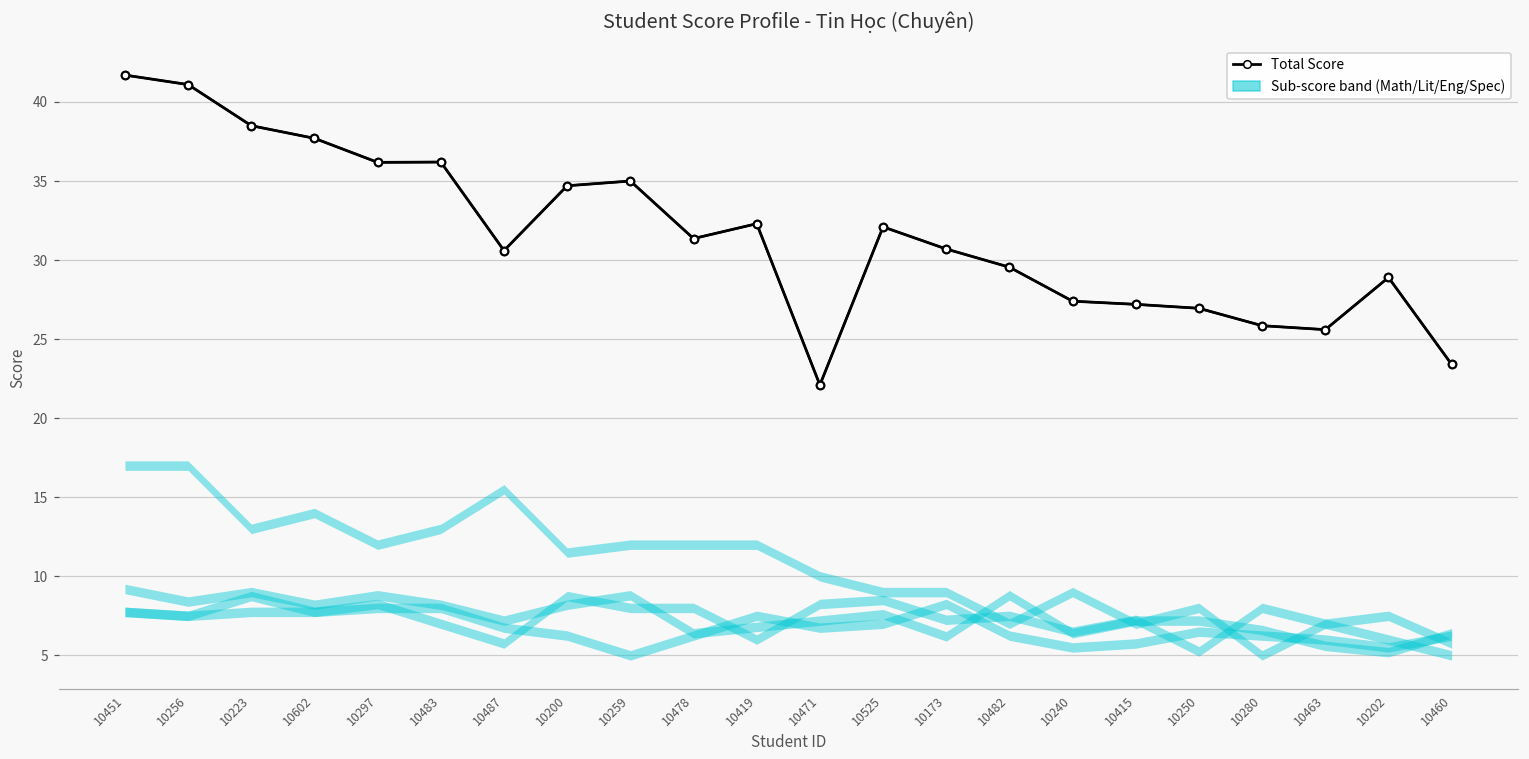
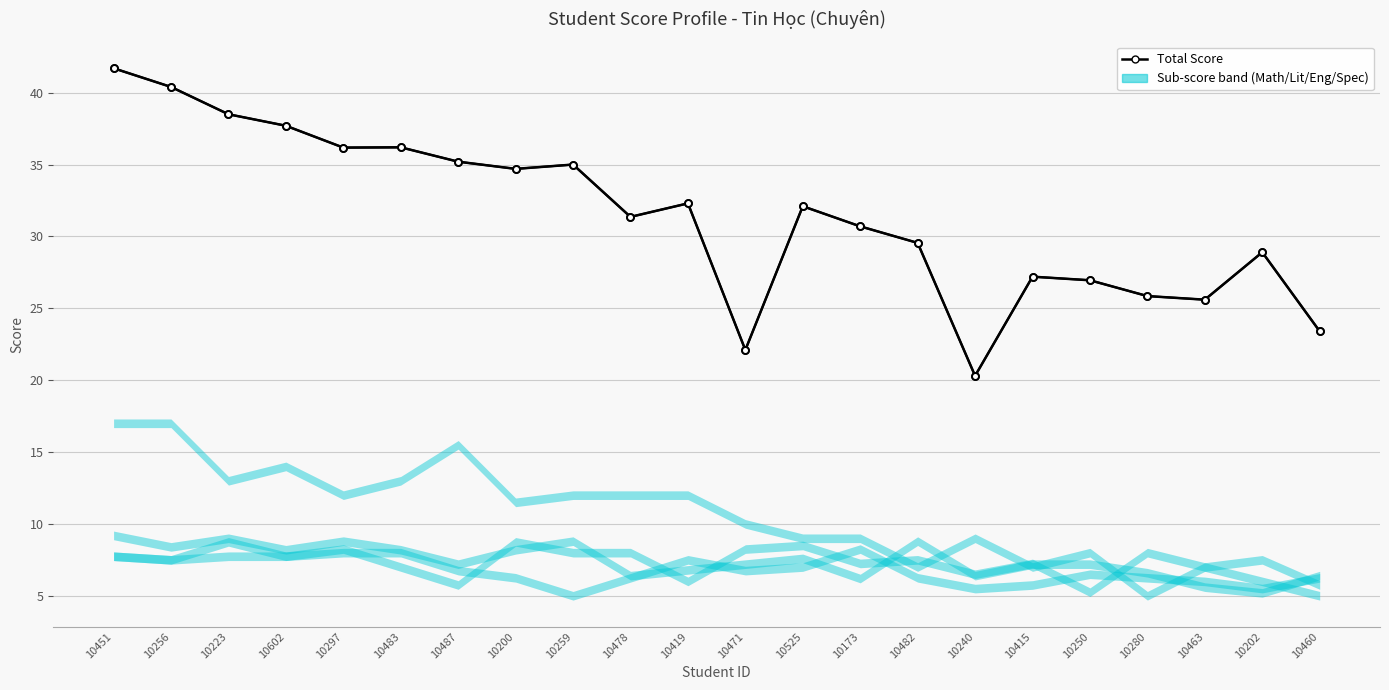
Total Score, 10256: 41.1 -> 40.4
Total Score, 10487: 30.6 -> 35.2
Total Score, 10240: 27.4 -> 20.3
